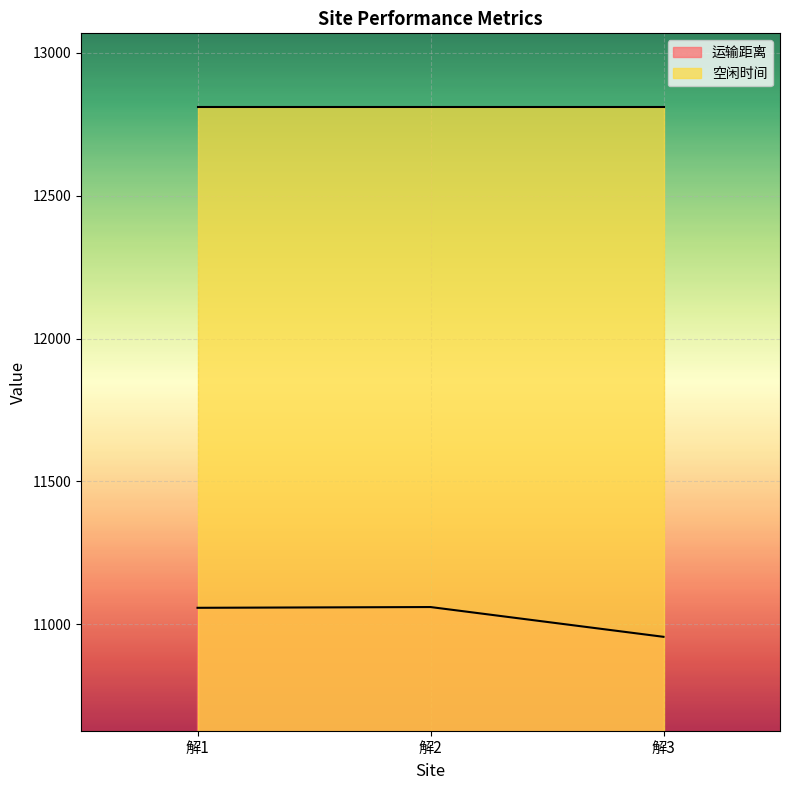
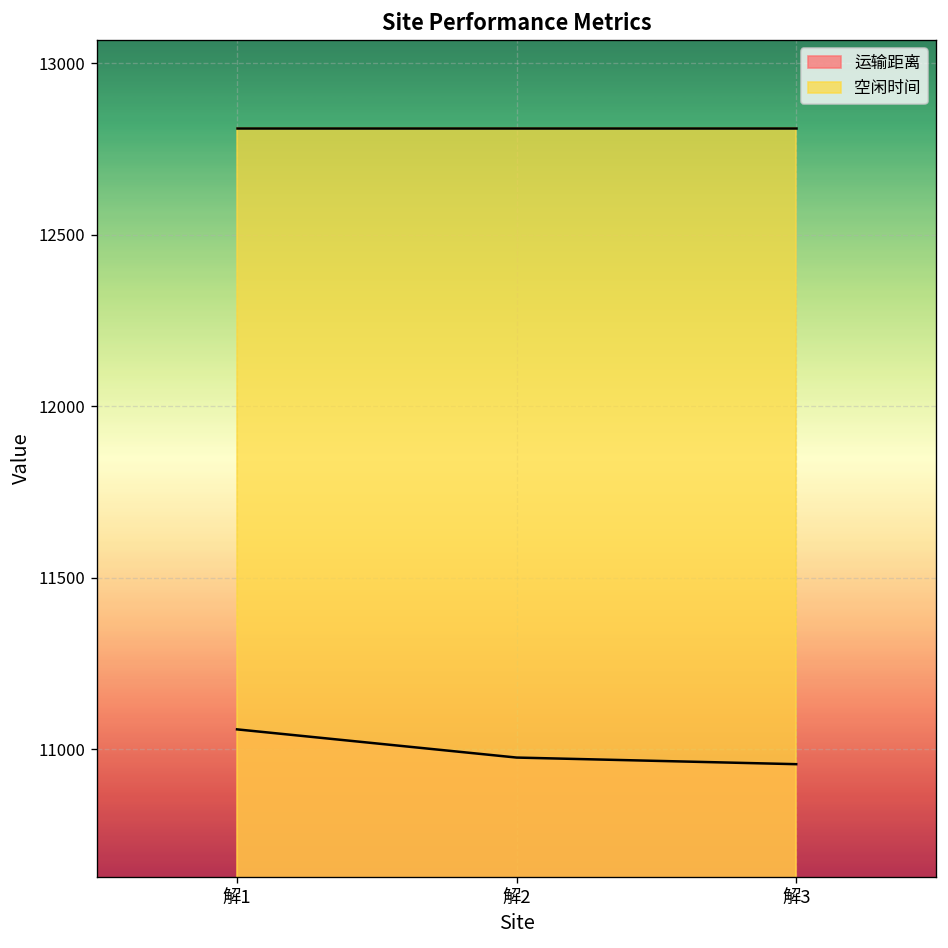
运输距离, 解2: 11060 -> 10980
